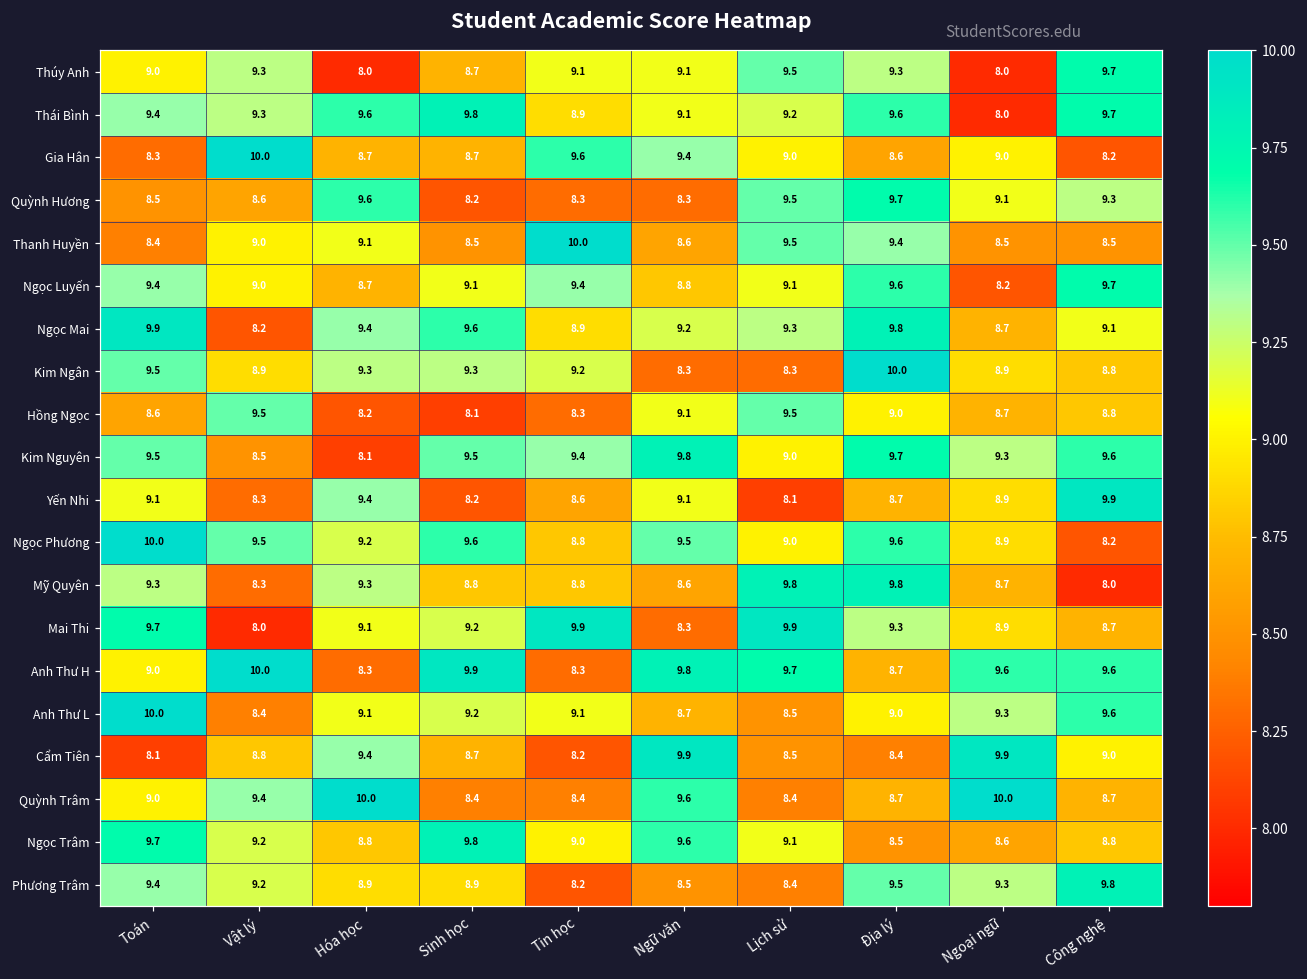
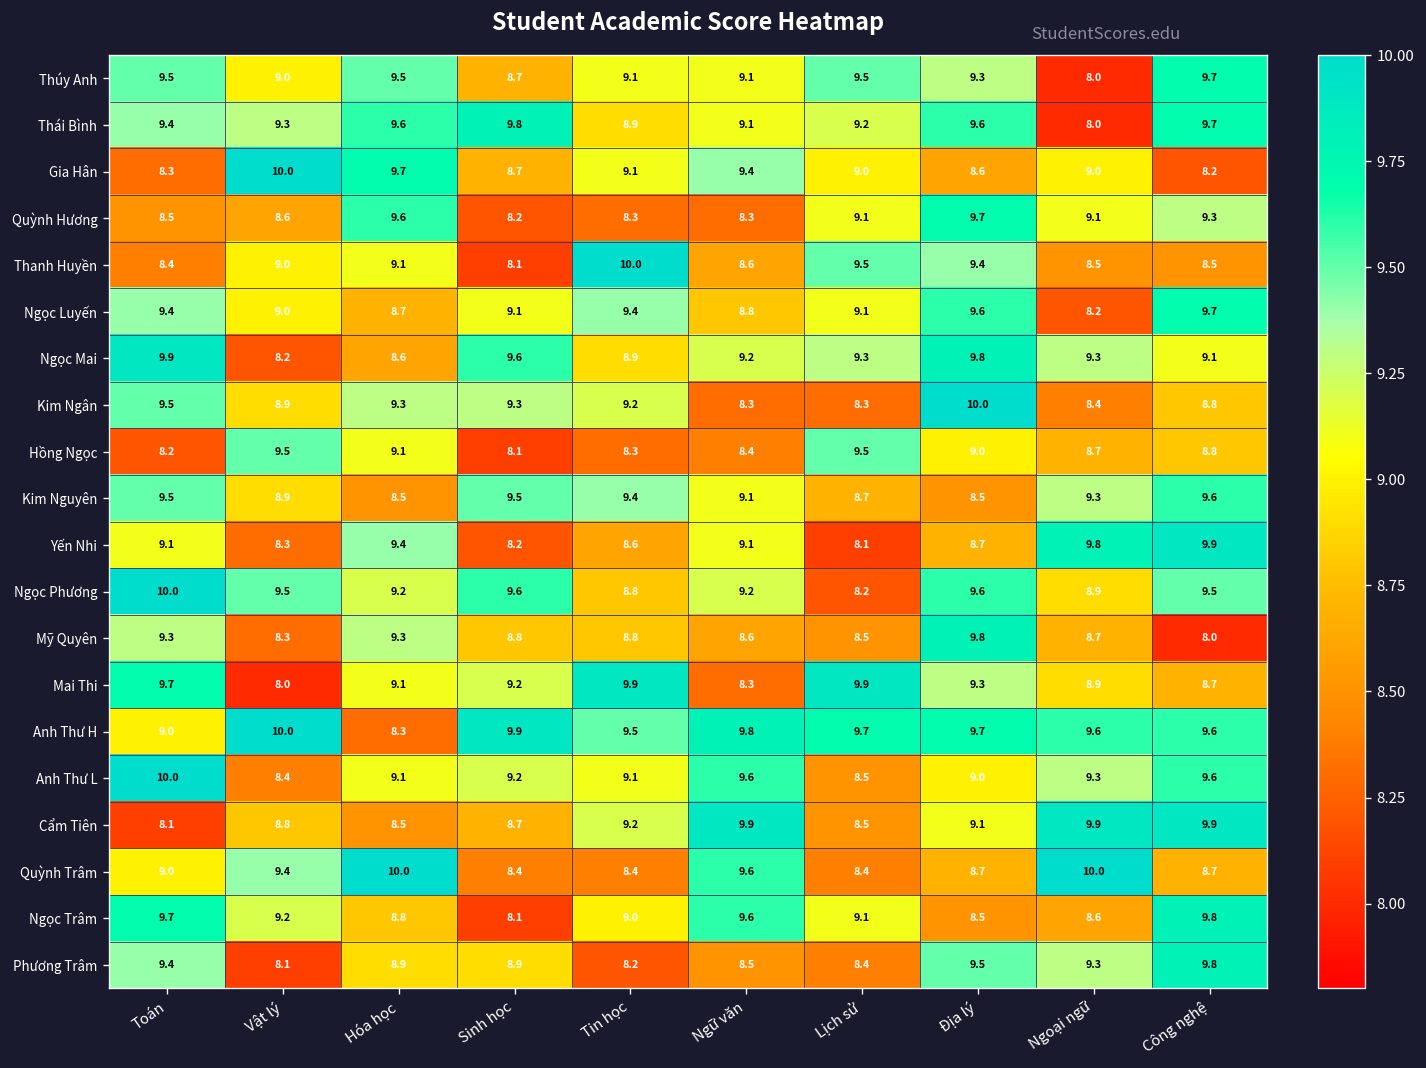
Thúy Anh, Toán: 9.0 -> 9.5
Thúy Anh, Vật lý: 9.3 -> 9.0
Thúy Anh, Hóa học: 8.0 -> 9.5
Gia Hân, Hóa học: 8.7 -> 9.7
Gia Hân, Tin học: 9.6 -> 9.1
Quỳnh Hương, Lịch sử: 9.5 -> 9.1
Thanh Huyền, Sinh học: 8.5 -> 8.1
Ngọc Mai, Hóa học: 9.4 -> 8.6
Ngọc Mai, Ngoại ngữ: 8.7 -> 9.3
Kim Ngân, Ngoại ngữ: 8.9 -> 8.4
Hồng Ngọc, Toán: 8.6 -> 8.2
Hồng Ngọc, Hóa học: 8.2 -> 9.1
Hồng Ngọc, Ngữ văn: 9.1 -> 8.4
Kim Nguyên, Vật lý: 8.5 -> 8.9
Kim Nguyên, Hóa học: 8.1 -> 8.5
Kim Nguyên, Ngữ văn: 9.8 -> 9.1
Kim Nguyên, Lịch sử: 9.0 -> 8.7
Kim Nguyên, Địa lý: 9.7 -> 8.5
Yến Nhi, Ngoại ngữ: 8.9 -> 9.8
Ngọc Phương, Ngữ văn: 9.5 -> 9.2
Ngọc Phương, Lịch sử: 9.0 -> 8.2
Ngọc Phương, Công nghệ: 8.2 -> 9.5
Mỹ Quyên, Lịch sử: 9.8 -> 8.5
Anh Thư H, Tin học: 8.3 -> 9.5
Anh Thư H, Địa lý: 8.7 -> 9.7
Anh Thư L, Ngữ văn: 8.7 -> 9.6
Cẩm Tiên, Hóa học: 9.4 -> 8.5
Cẩm Tiên, Tin học: 8.2 -> 9.2
Cẩm Tiên, Địa lý: 8.4 -> 9.1
Cẩm Tiên, Công nghệ: 9.0 -> 9.9
Ngọc Trâm, Sinh học: 9.8 -> 8.1
Ngọc Trâm, Công nghệ: 8.8 -> 9.8
Phương Trâm, Vật lý: 9.2 -> 8.1
